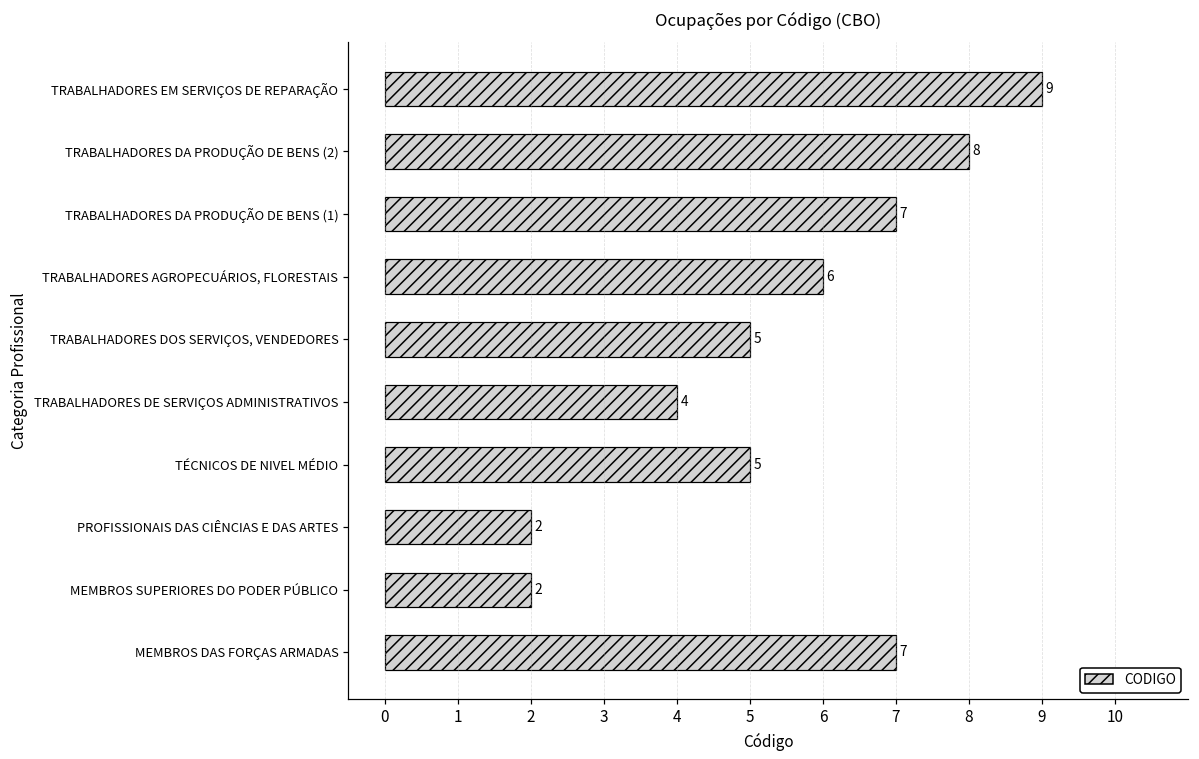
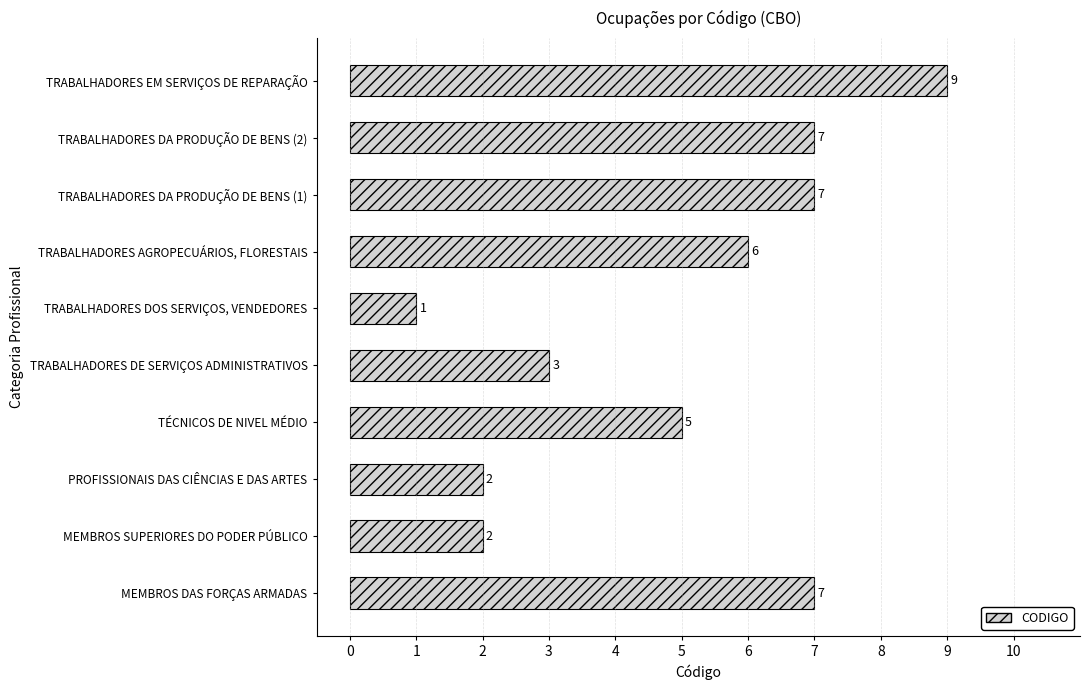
TRABALHADORES DA PRODUÇÃO DE BENS (2): 8 -> 7
TRABALHADORES DOS SERVIÇOS, VENDEDORES: 5 -> 1
TRABALHADORES DE SERVIÇOS ADMINISTRATIVOS: 4 -> 3
